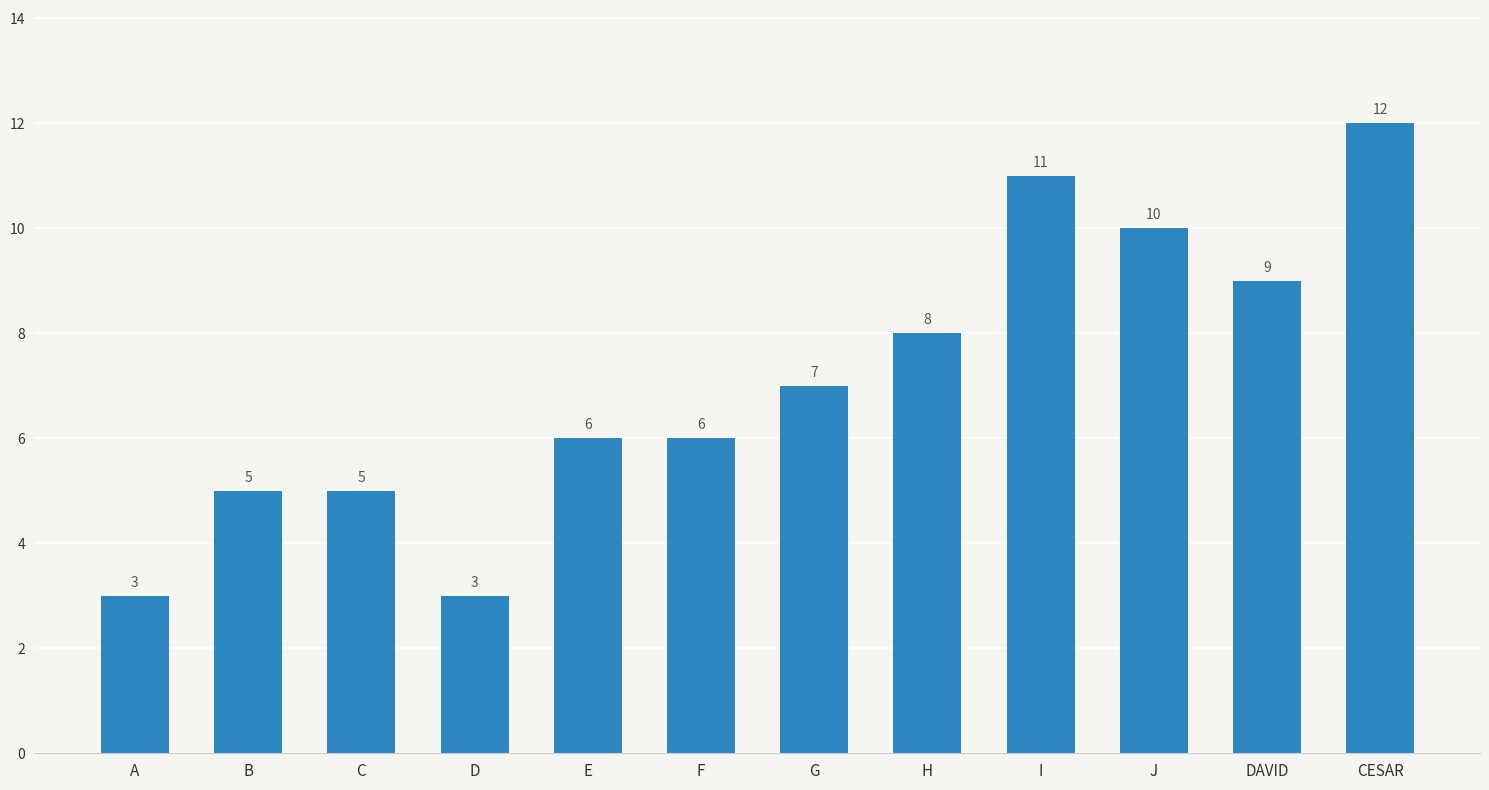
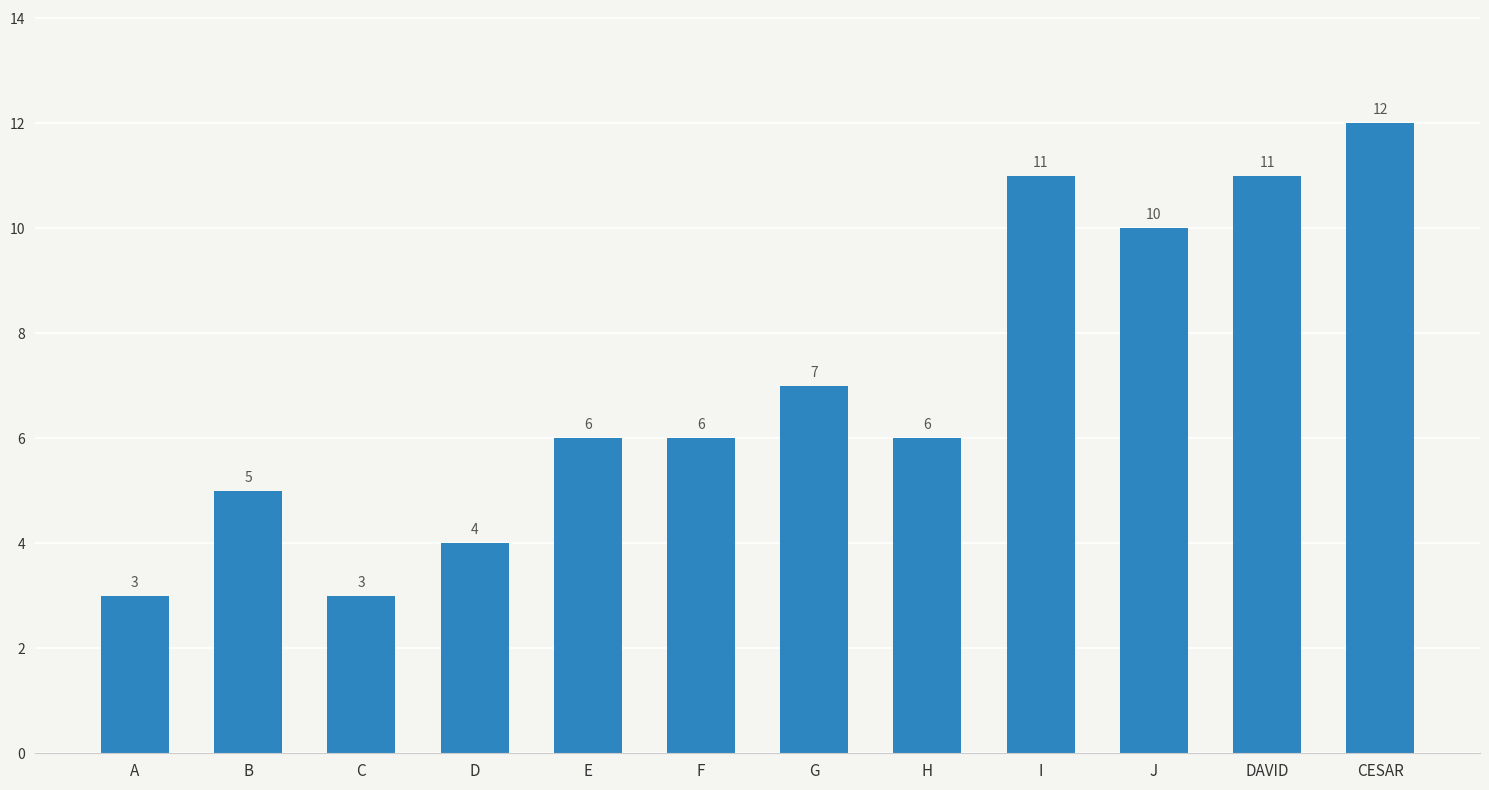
C: 5 -> 3
D: 3 -> 4
H: 8 -> 6
DAVID: 9 -> 11
